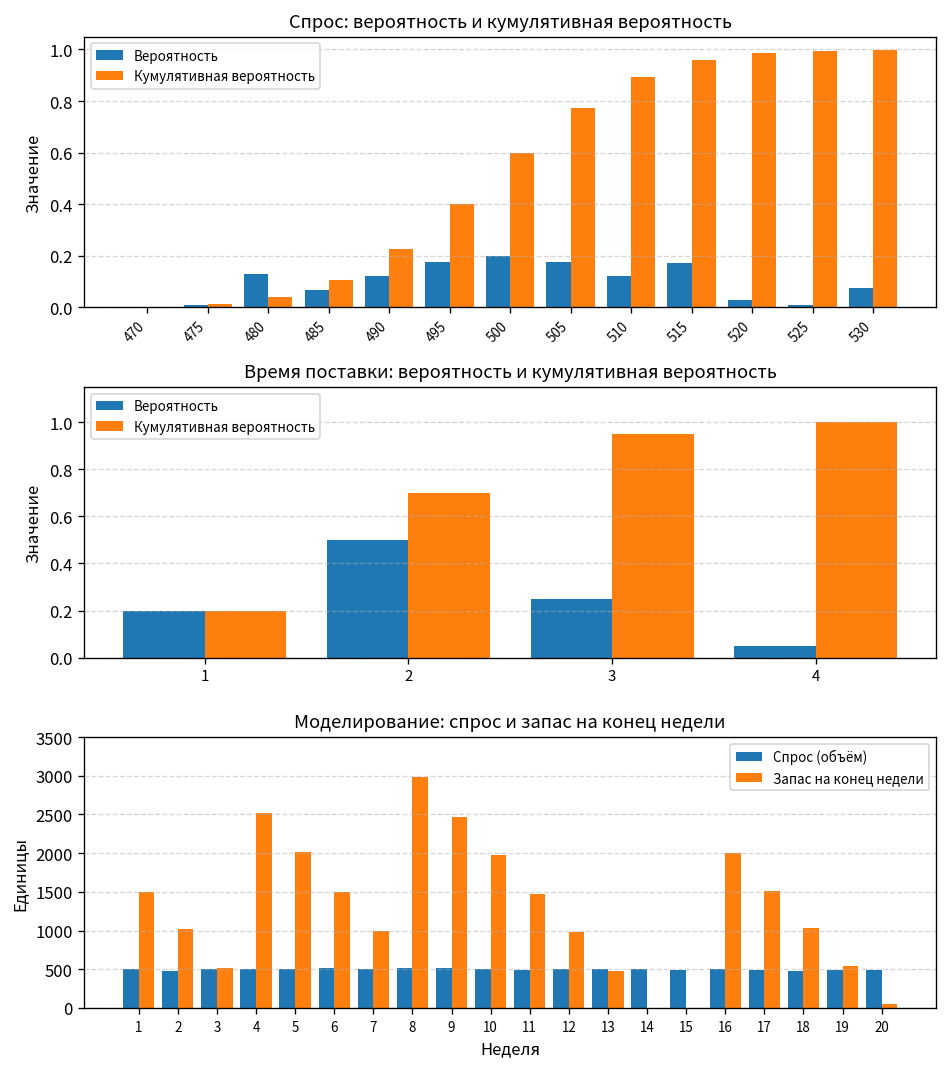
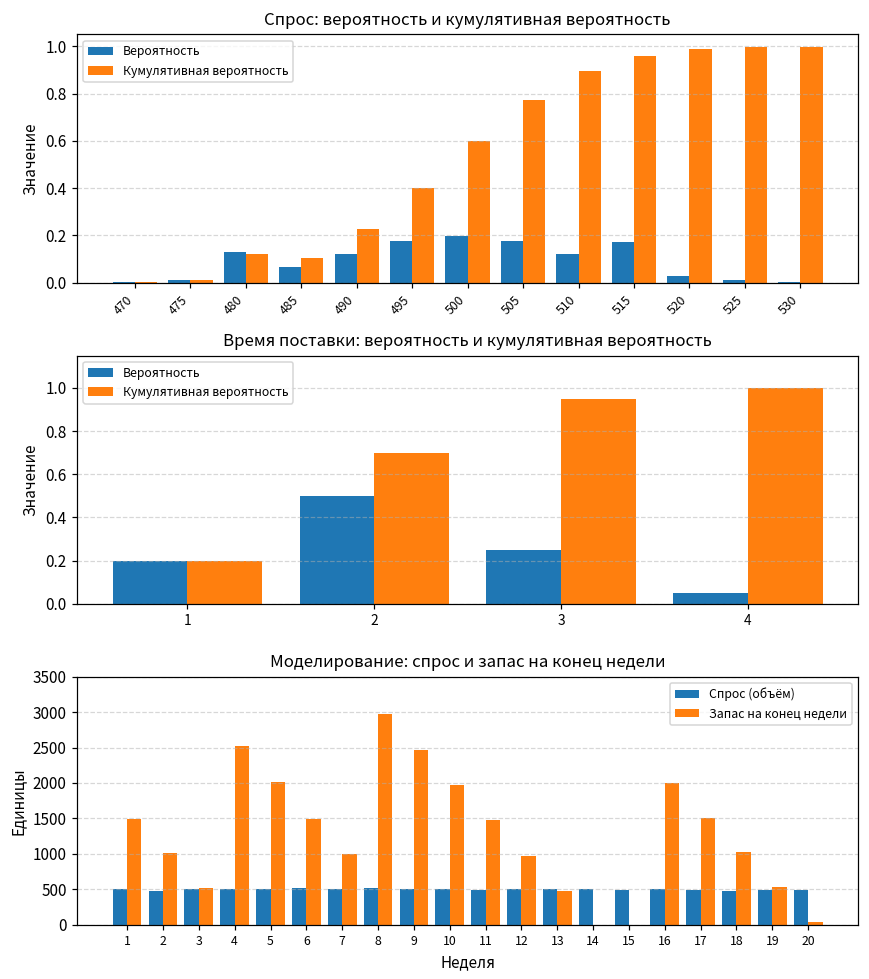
Спрос: вероятность и кумулятивная вероятность, Кумулятивная вероятность, 480: 0.04 -> 0.12
Спрос: вероятность и кумулятивная вероятность, Вероятность, 530: 0.07 -> 0.00
